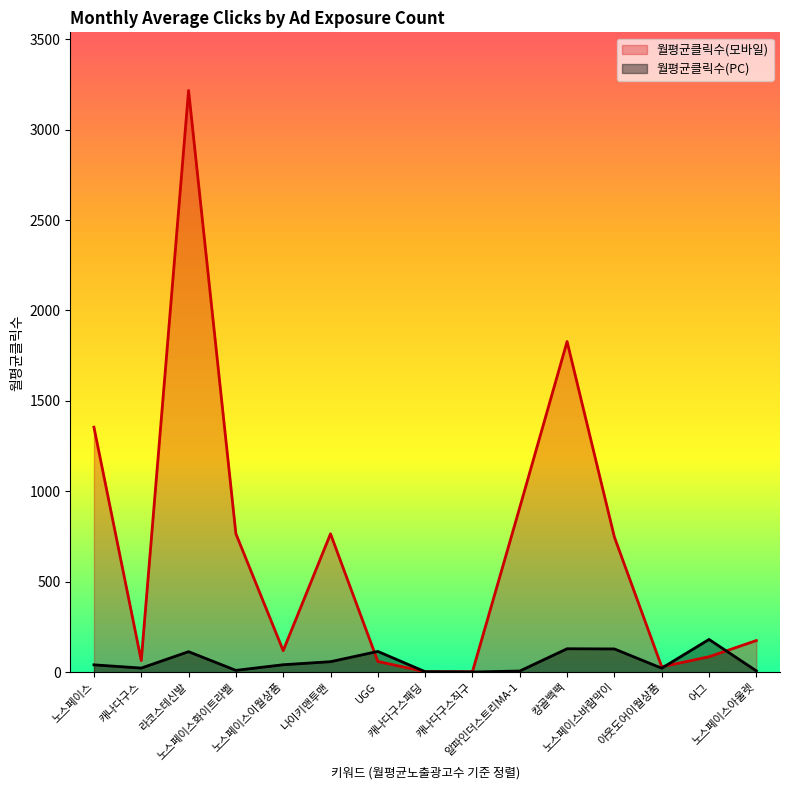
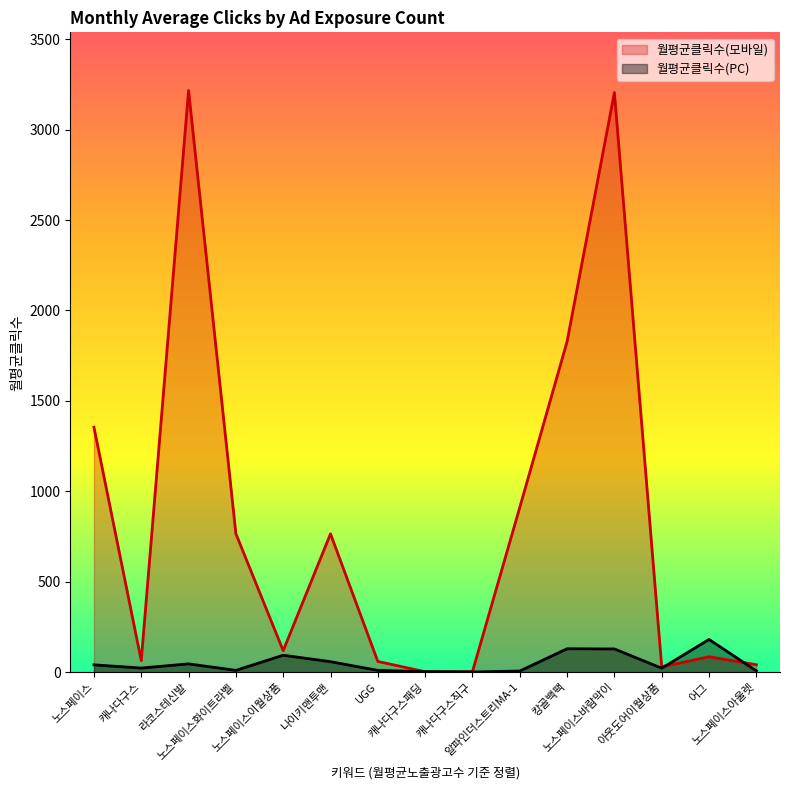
월평균클릭수(PC), 라코스테신발: 110 -> 50
월평균클릭수(PC), 노스페이스이월상품: 40 -> 90
월평균클릭수(PC), UGG: 110 -> 10
월평균클릭수(모바일), 노스페이스바람막이: 750 -> 3210
월평균클릭수(모바일), 노스페이스아울렛: 170 -> 40
